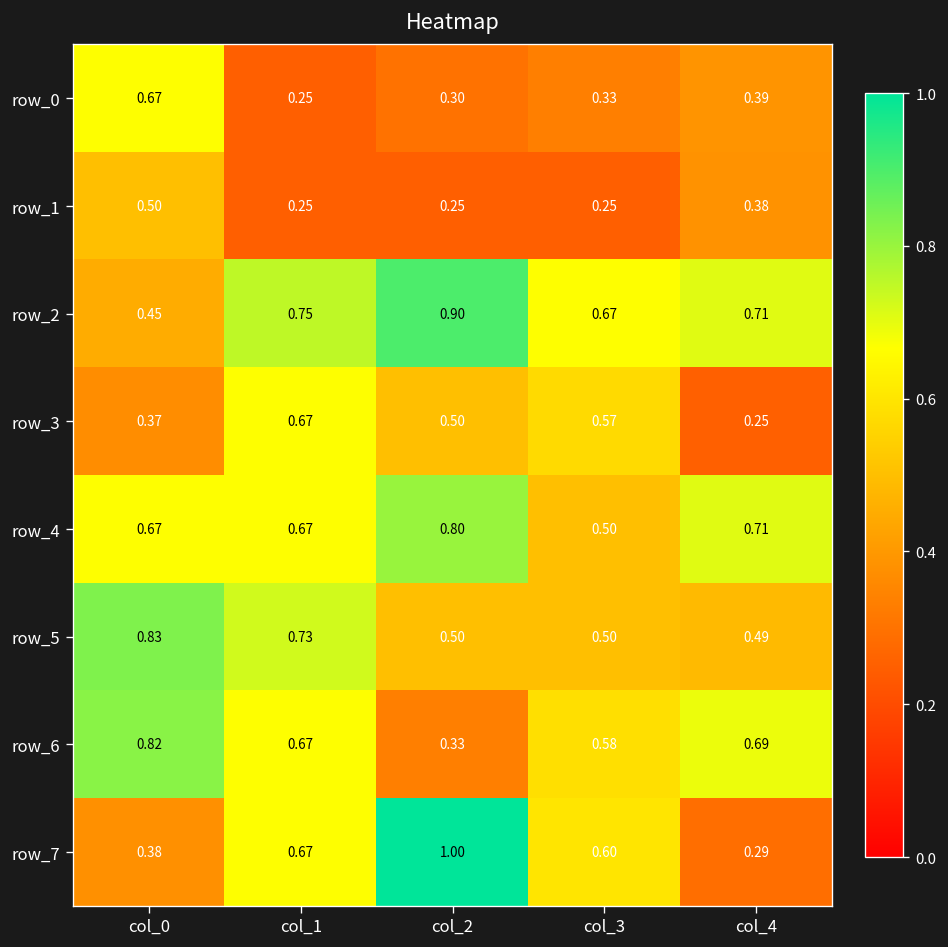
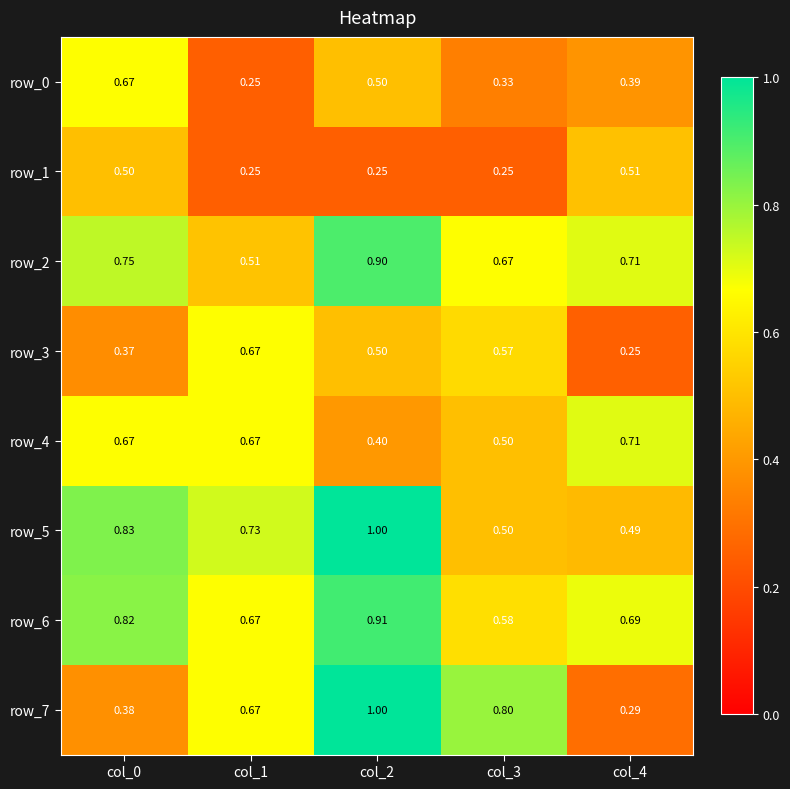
row_0, col_2: 0.30 -> 0.50
row_1, col_4: 0.38 -> 0.51
row_2, col_0: 0.45 -> 0.75
row_2, col_1: 0.75 -> 0.51
row_4, col_2: 0.80 -> 0.40
row_5, col_2: 0.50 -> 1.00
row_6, col_2: 0.33 -> 0.91
row_7, col_3: 0.60 -> 0.80
